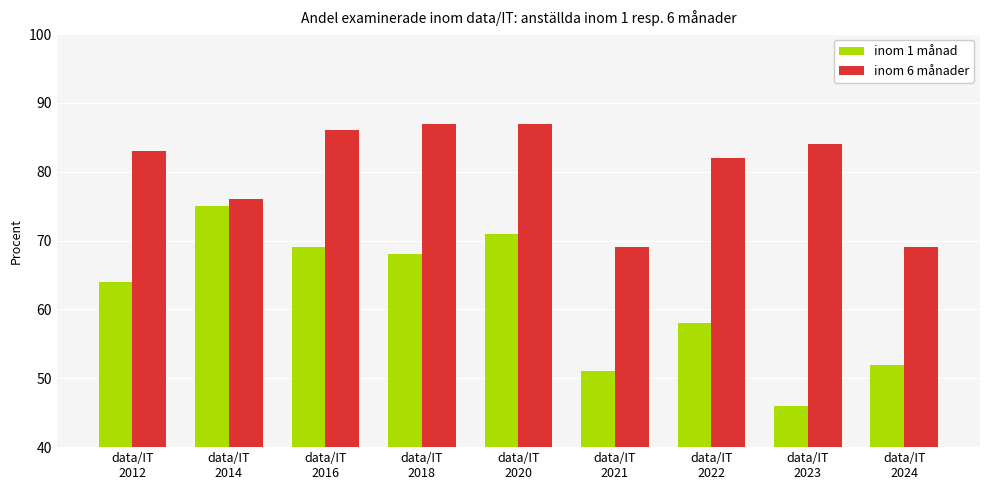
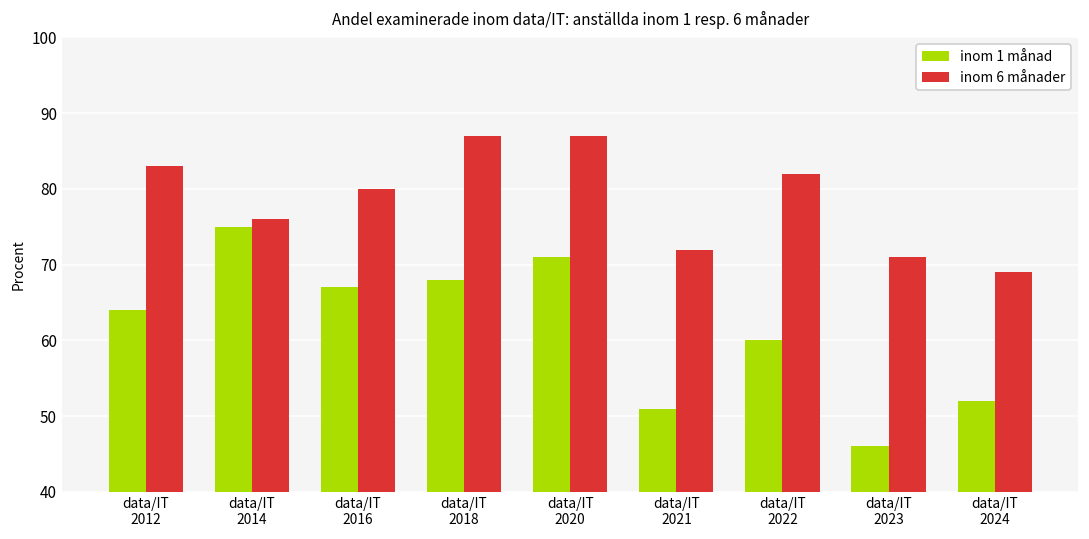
inom 1 månad, data/IT 2016: 69 -> 67
inom 6 månader, data/IT 2016: 86 -> 80
inom 6 månader, data/IT 2021: 69 -> 72
inom 1 månad, data/IT 2022: 58 -> 60
inom 6 månader, data/IT 2023: 84 -> 71
